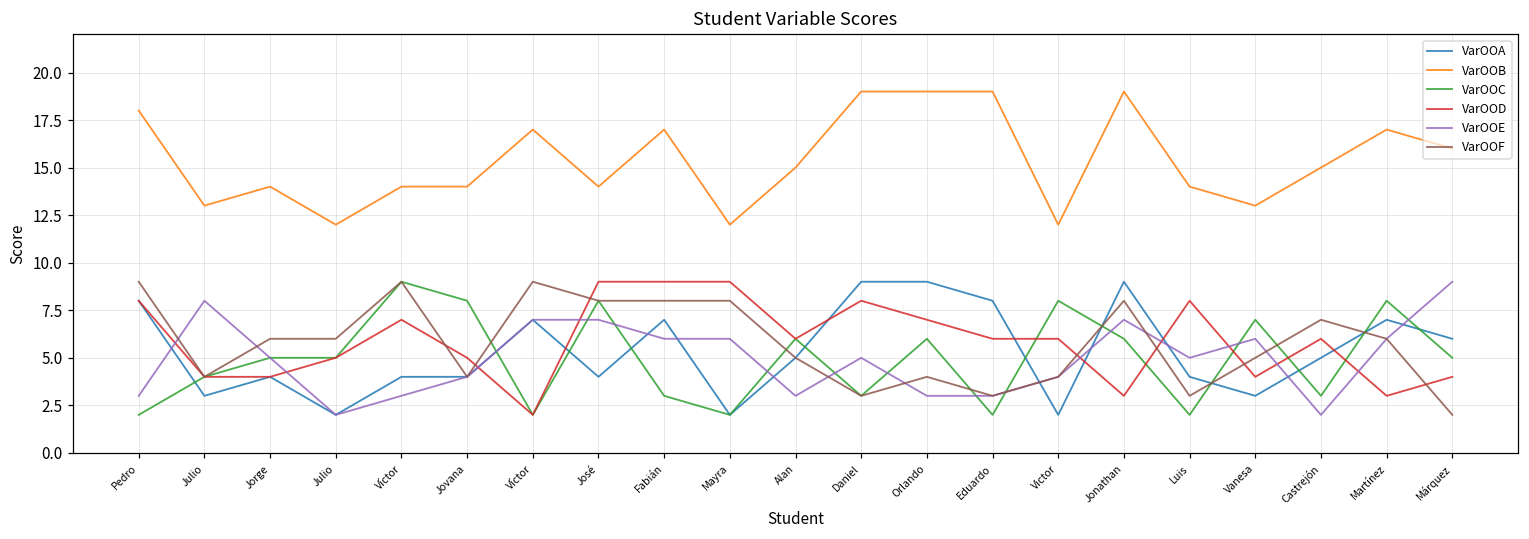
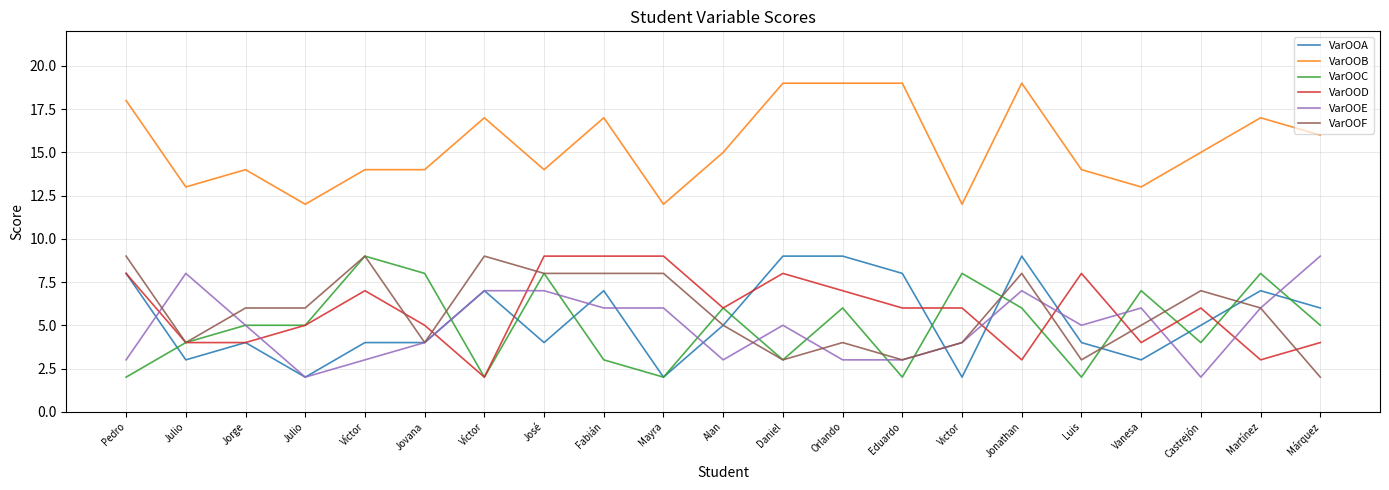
VarOOC, Castrejón: 3 -> 4
